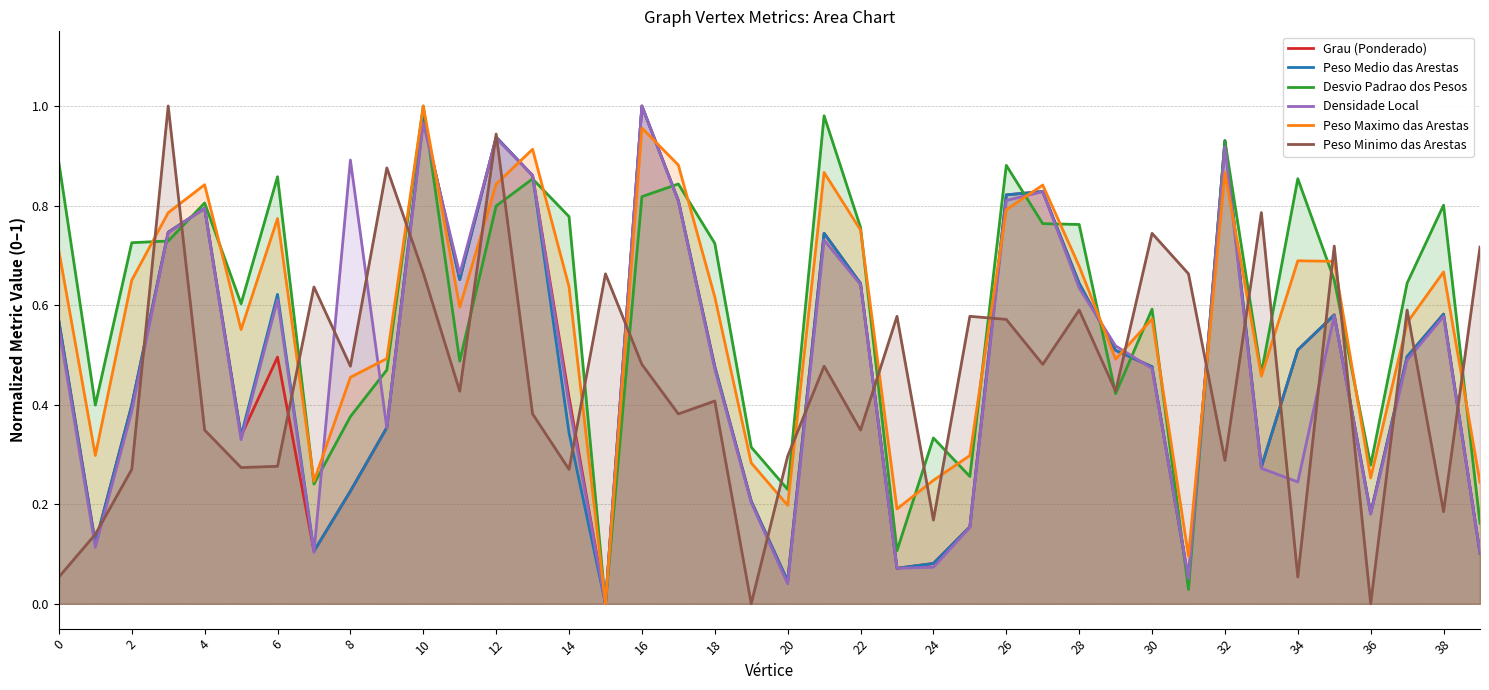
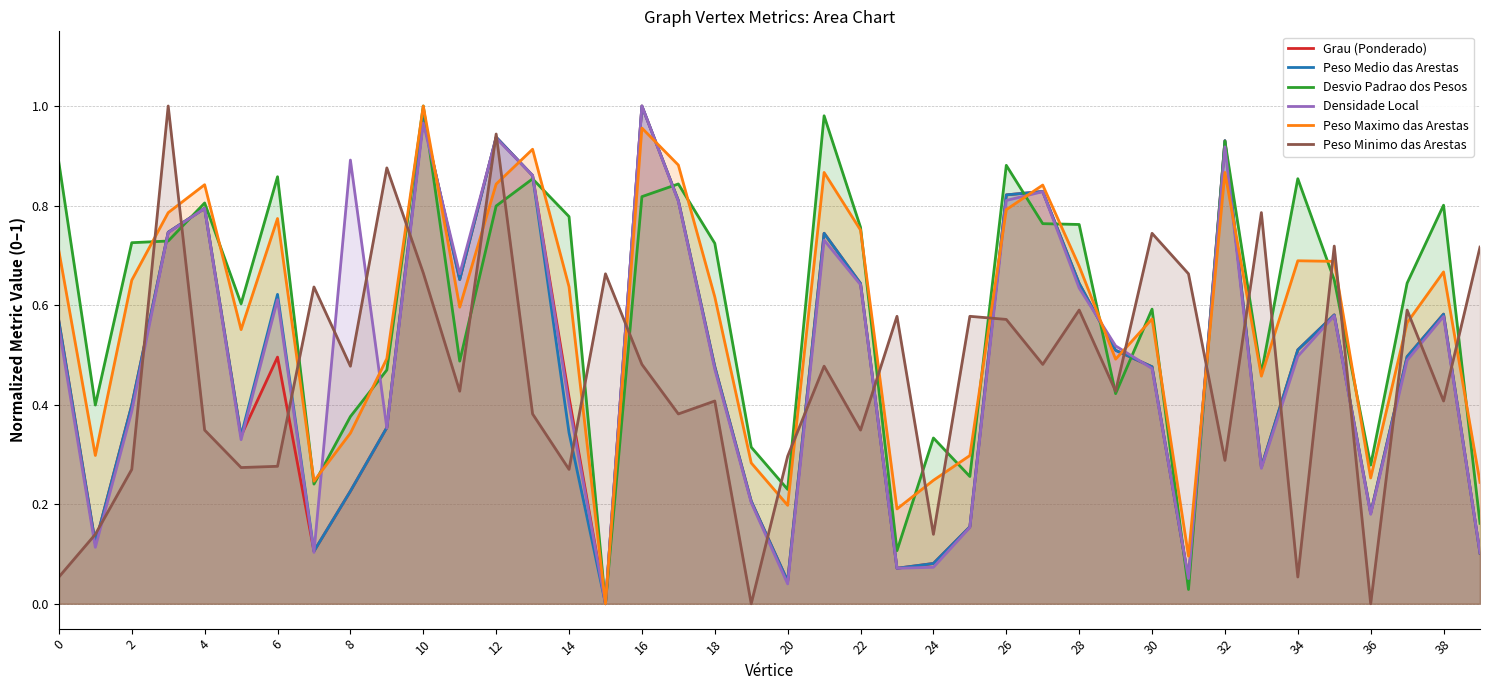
Peso Maximo das Arestas, 8: 0.45 -> 0.34
Peso Minimo das Arestas, 24: 0.17 -> 0.14
Densidade Local, 34: 0.24 -> 0.50
Peso Minimo das Arestas, 38: 0.18 -> 0.41
